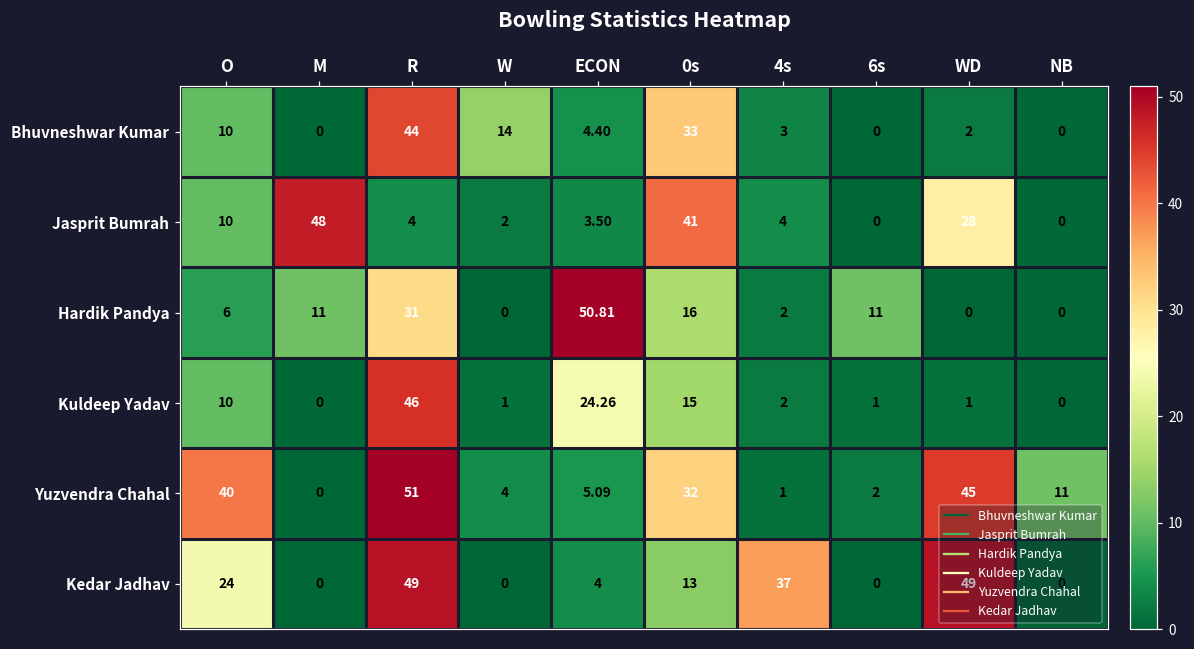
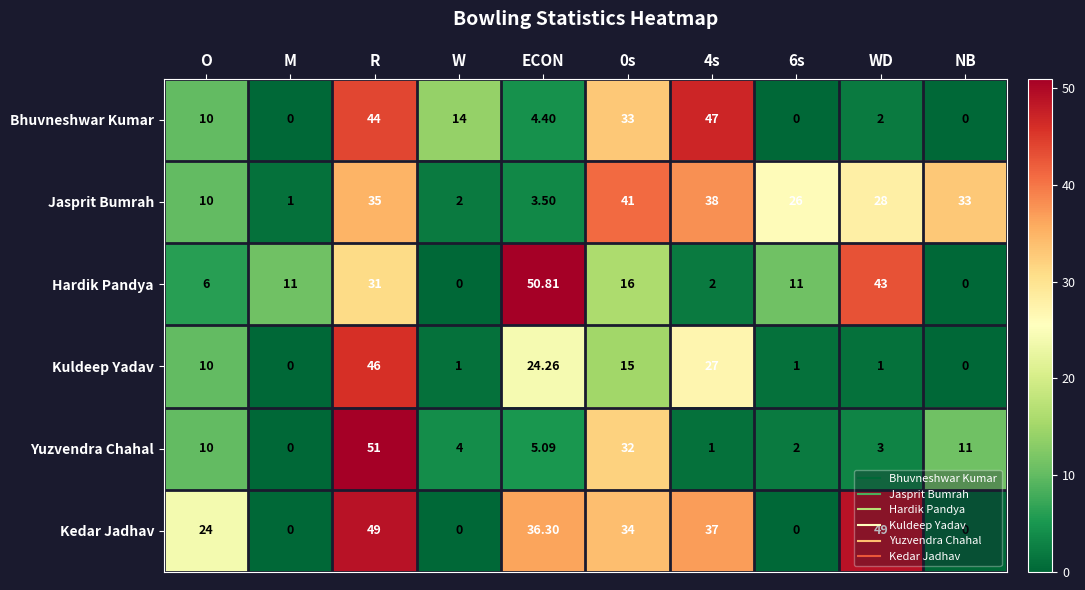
Bhuvneshwar Kumar, 4s: 3 -> 47
Jasprit Bumrah, M: 48 -> 1
Jasprit Bumrah, R: 4 -> 35
Jasprit Bumrah, 4s: 4 -> 38
Jasprit Bumrah, 6s: 0 -> 26
Jasprit Bumrah, NB: 0 -> 33
Hardik Pandya, WD: 0 -> 43
Kuldeep Yadav, 4s: 2 -> 27
Yuzvendra Chahal, O: 40 -> 10
Yuzvendra Chahal, WD: 45 -> 3
Kedar Jadhav, ECON: 4 -> 36.30
Kedar Jadhav, 0s: 13 -> 34
